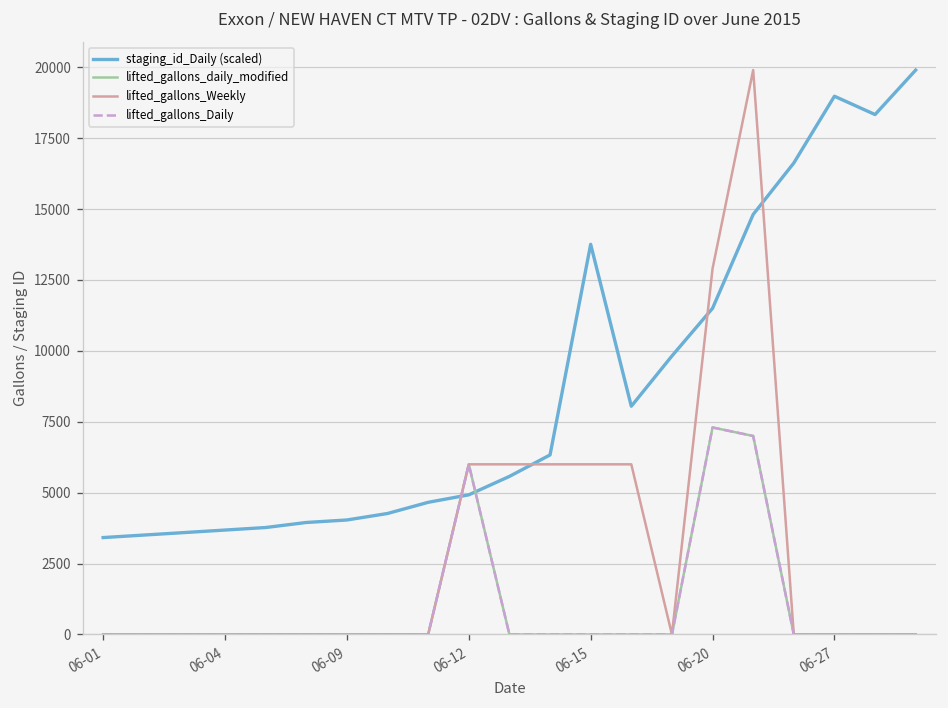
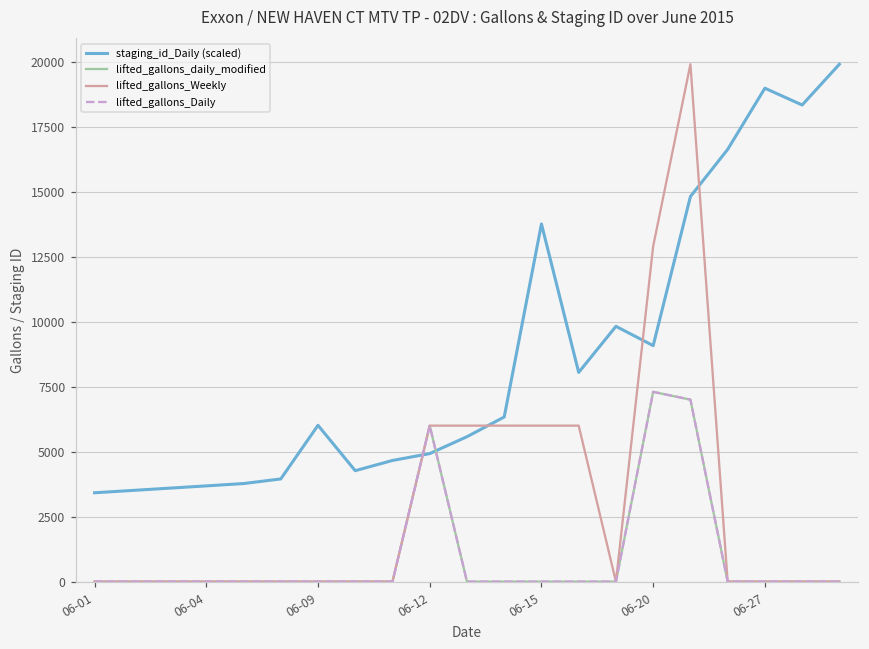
staging_id_Daily (scaled), 06-09: 4000 -> 6000
staging_id_Daily (scaled), 06-20: 11500 -> 9100
